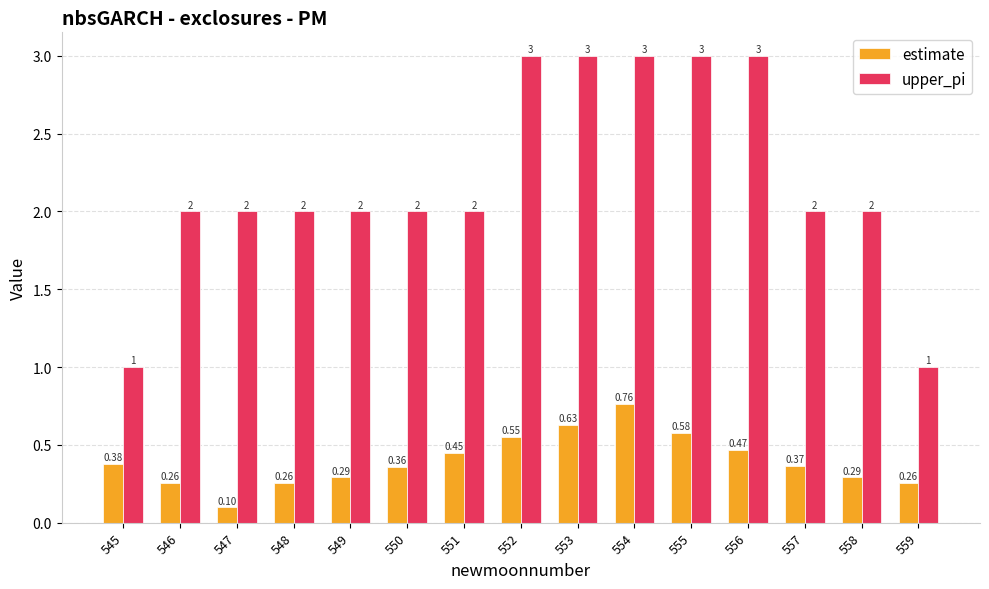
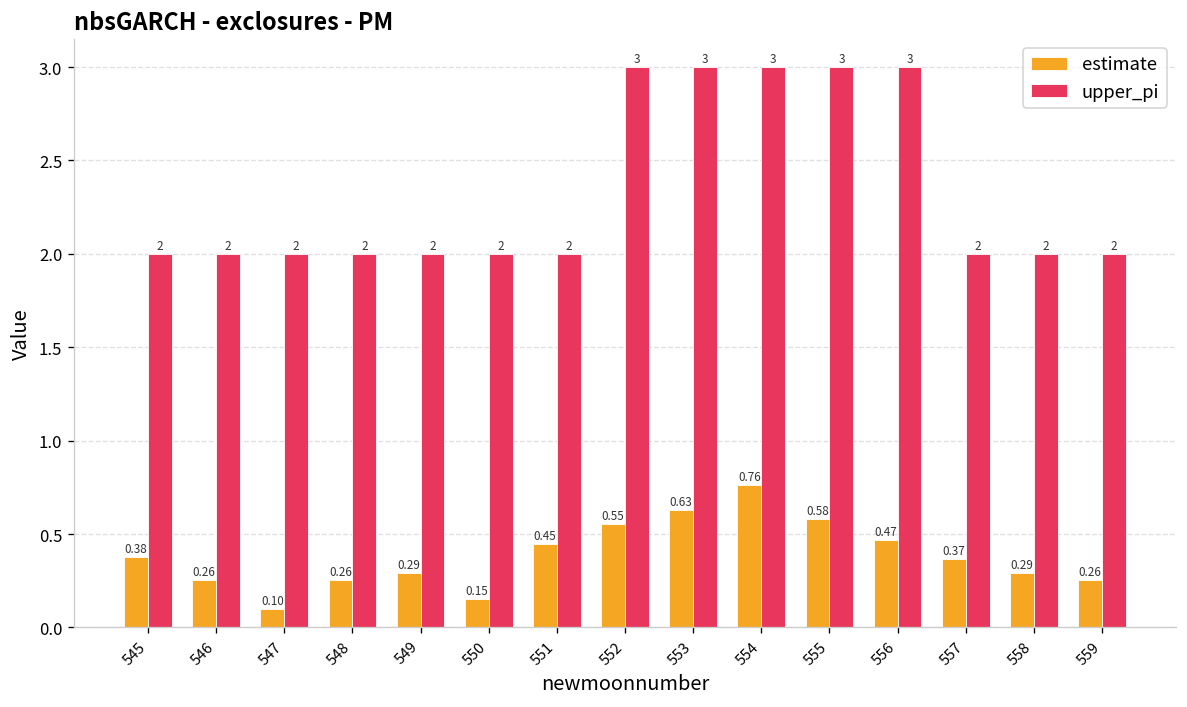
upper_pi, 545: 1 -> 2
estimate, 550: 0.36 -> 0.15
upper_pi, 559: 1 -> 2
